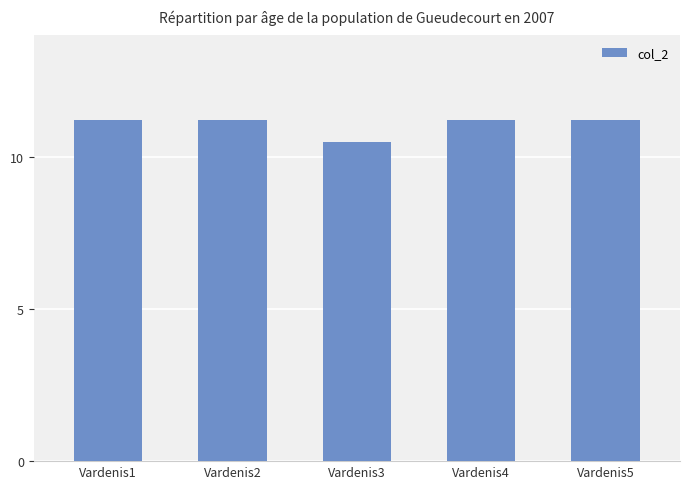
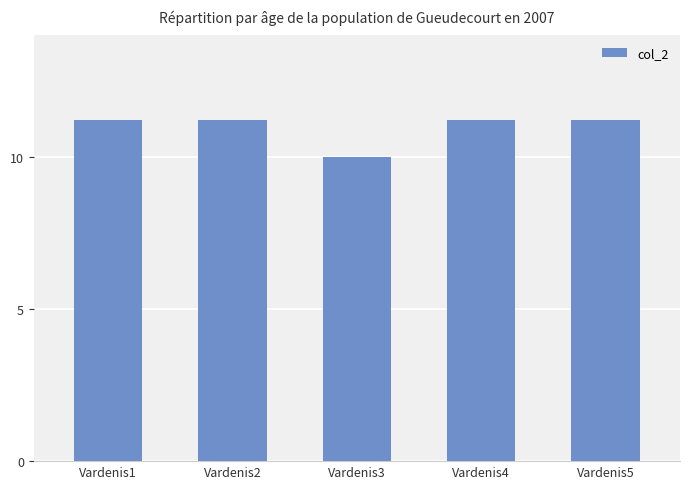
Vardenis3: 10.5 -> 10.0
